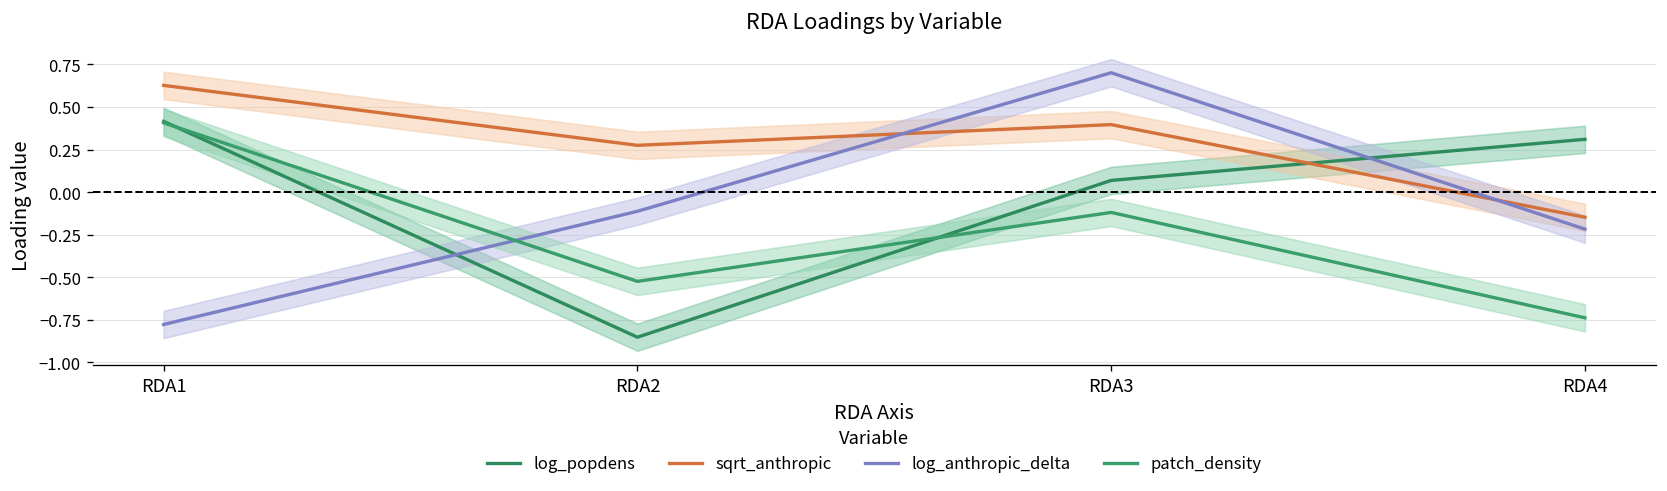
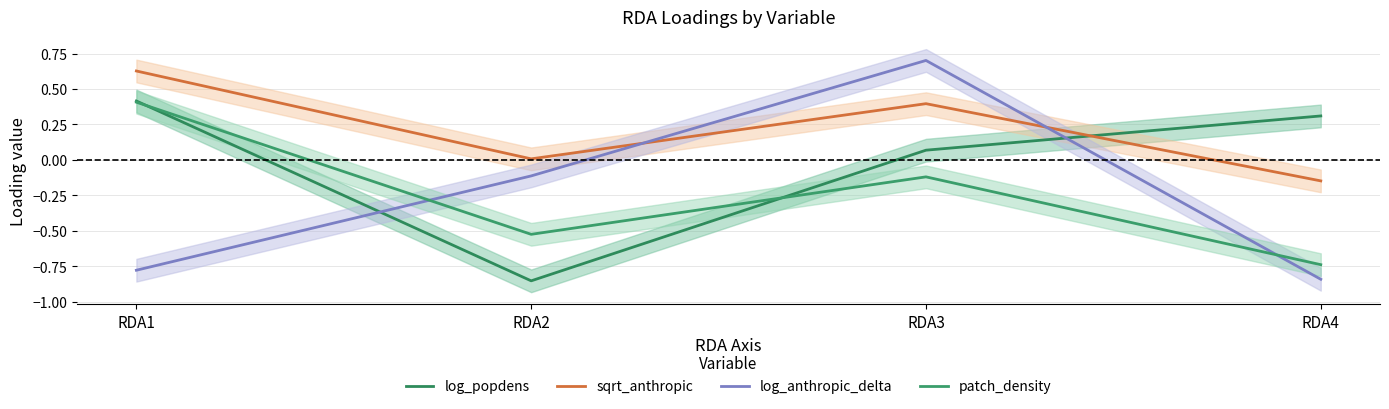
sqrt_anthropic, RDA2: 0.27 -> 0.01
log_anthropic_delta, RDA4: -0.22 -> -0.84
